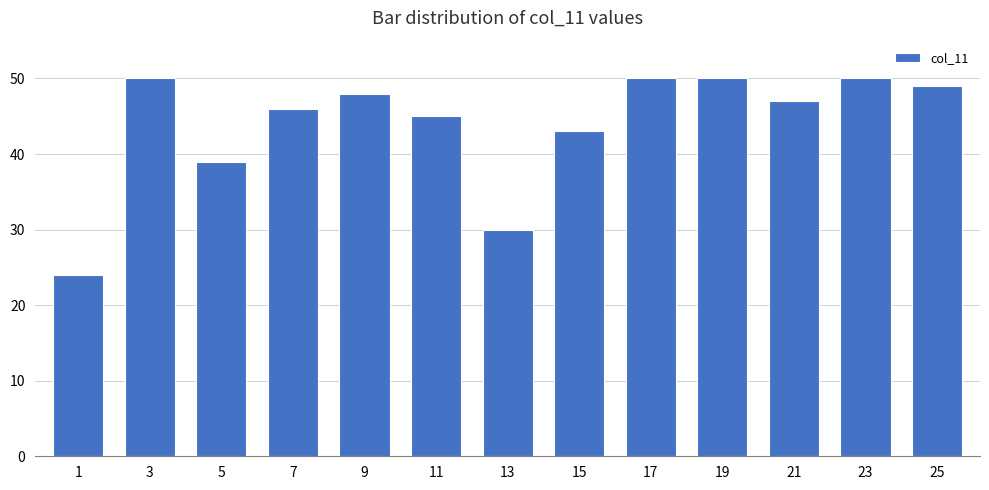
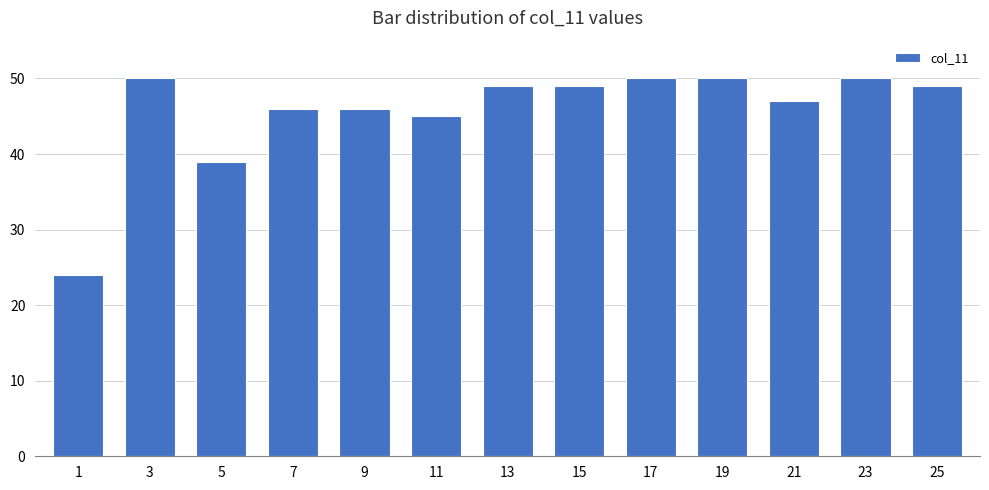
9: 48 -> 46
13: 30 -> 49
15: 43 -> 49
